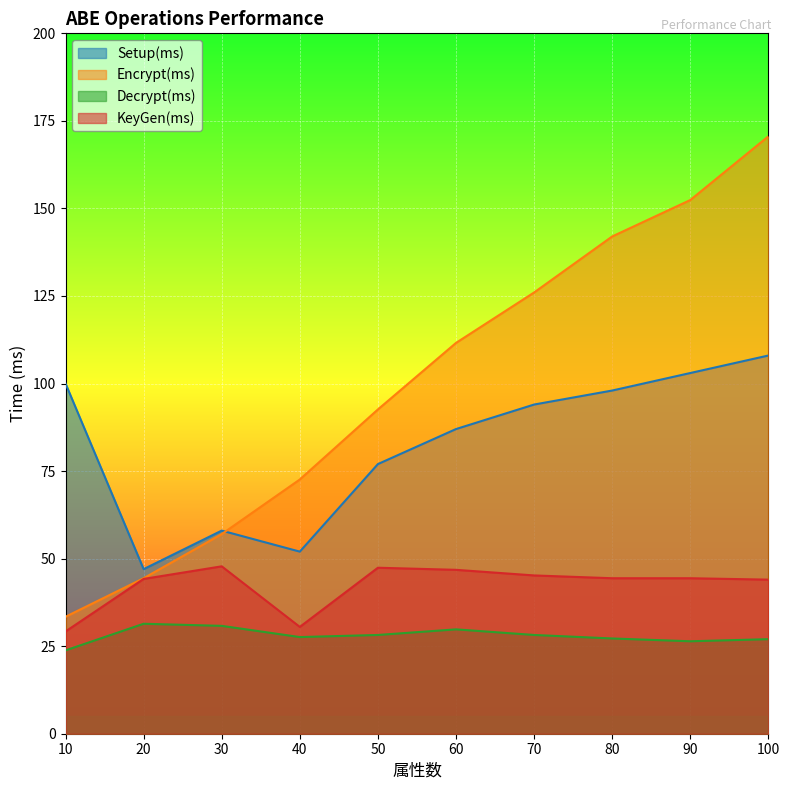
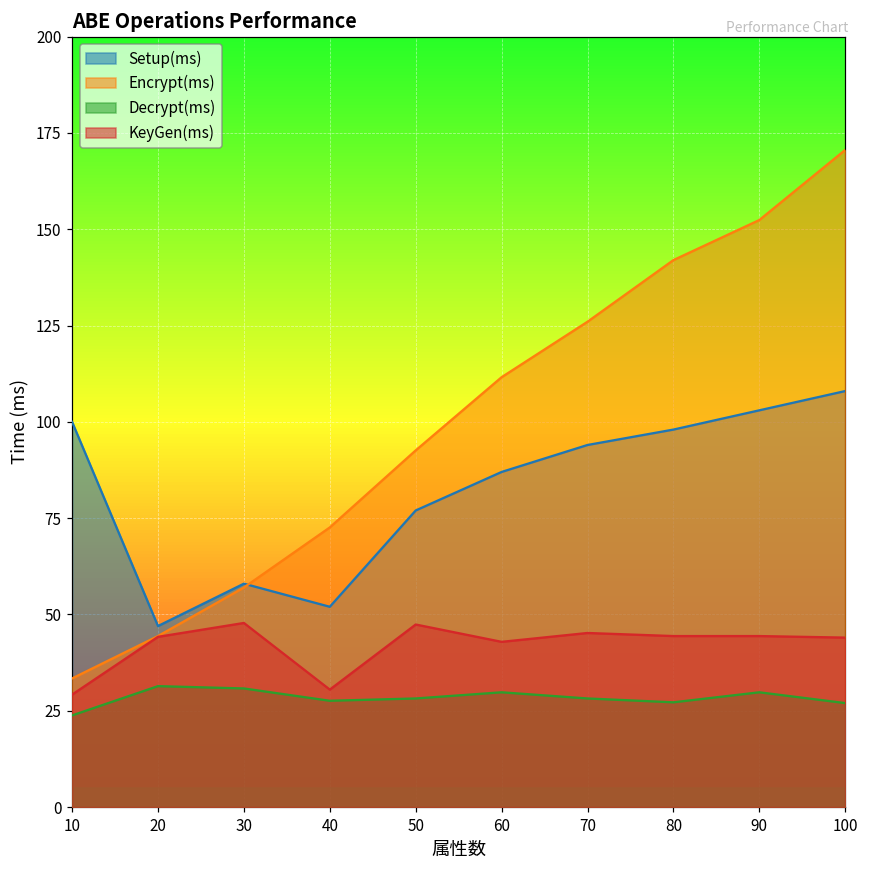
KeyGen(ms), 60: 47 -> 43
Decrypt(ms), 90: 26 -> 30
